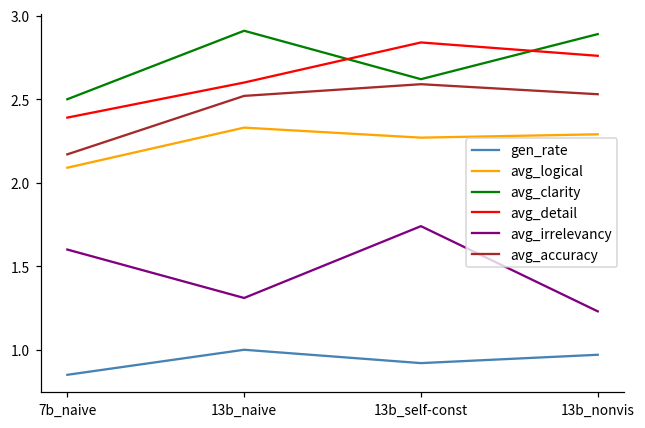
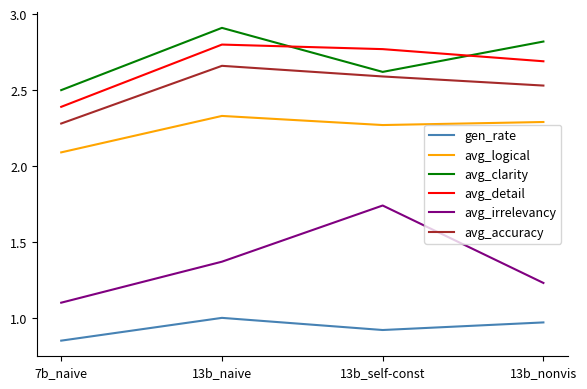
avg_irrelevancy, 7b_naive: 1.6 -> 1.1
avg_accuracy, 7b_naive: 2.17 -> 2.28
avg_detail, 13b_naive: 2.6 -> 2.8
avg_irrelevancy, 13b_naive: 1.31 -> 1.37
avg_accuracy, 13b_naive: 2.52 -> 2.66
avg_detail, 13b_self-const: 2.84 -> 2.77
avg_clarity, 13b_nonvis: 2.89 -> 2.82
avg_detail, 13b_nonvis: 2.76 -> 2.69
